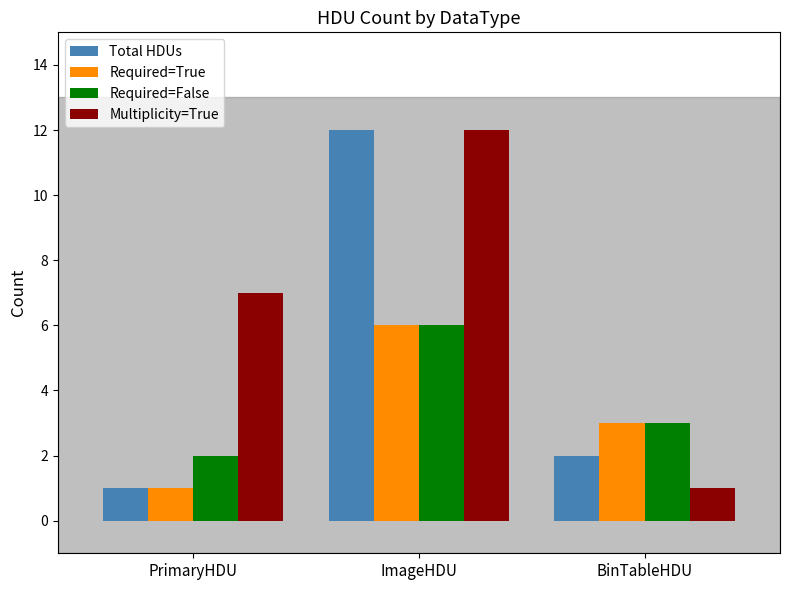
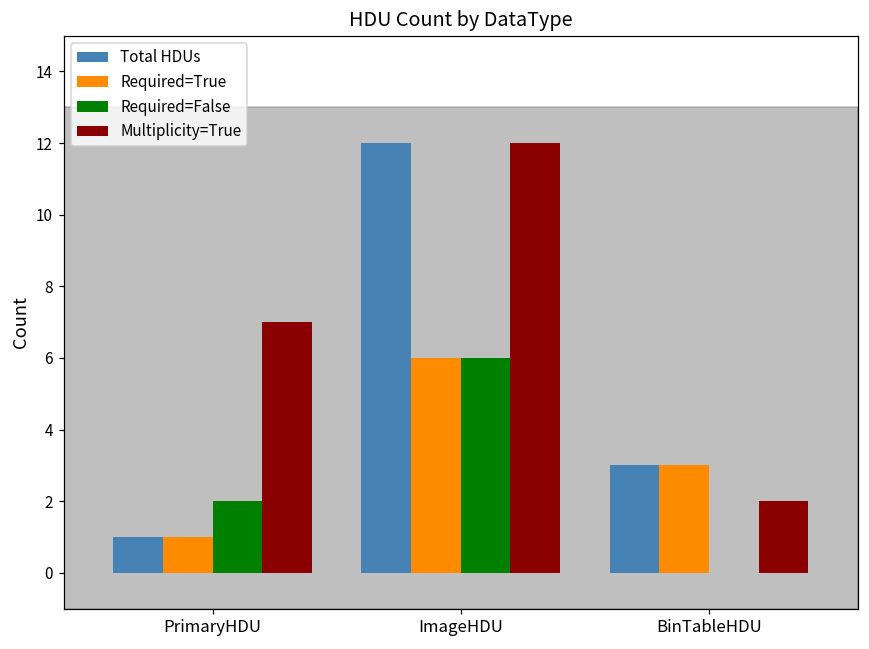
Total HDUs, BinTableHDU: 2 -> 3
Required=False, BinTableHDU: 3 -> 0
Multiplicity=True, BinTableHDU: 1 -> 2
